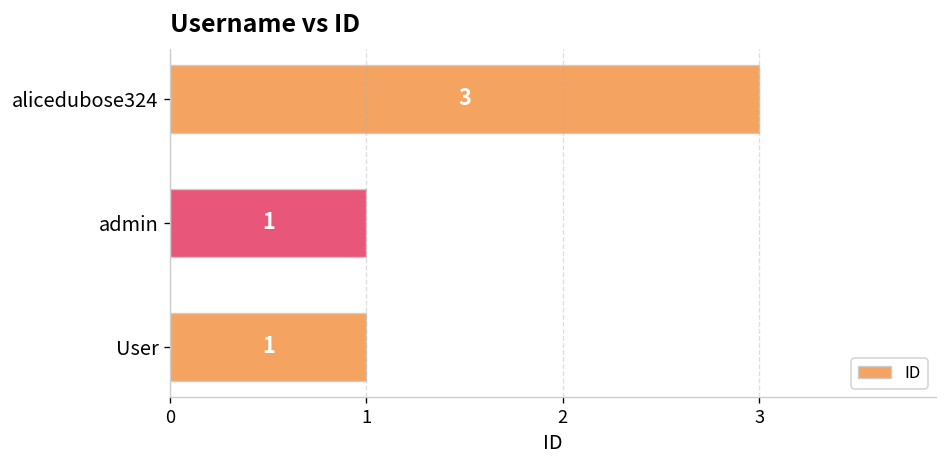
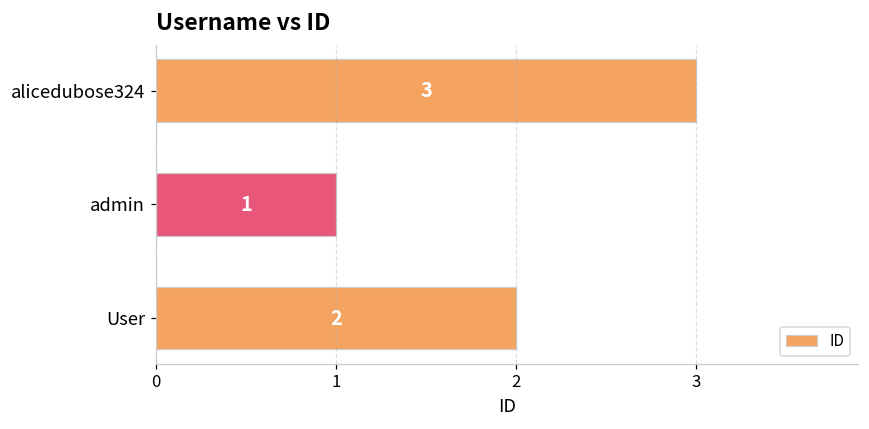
User: 1 -> 2
